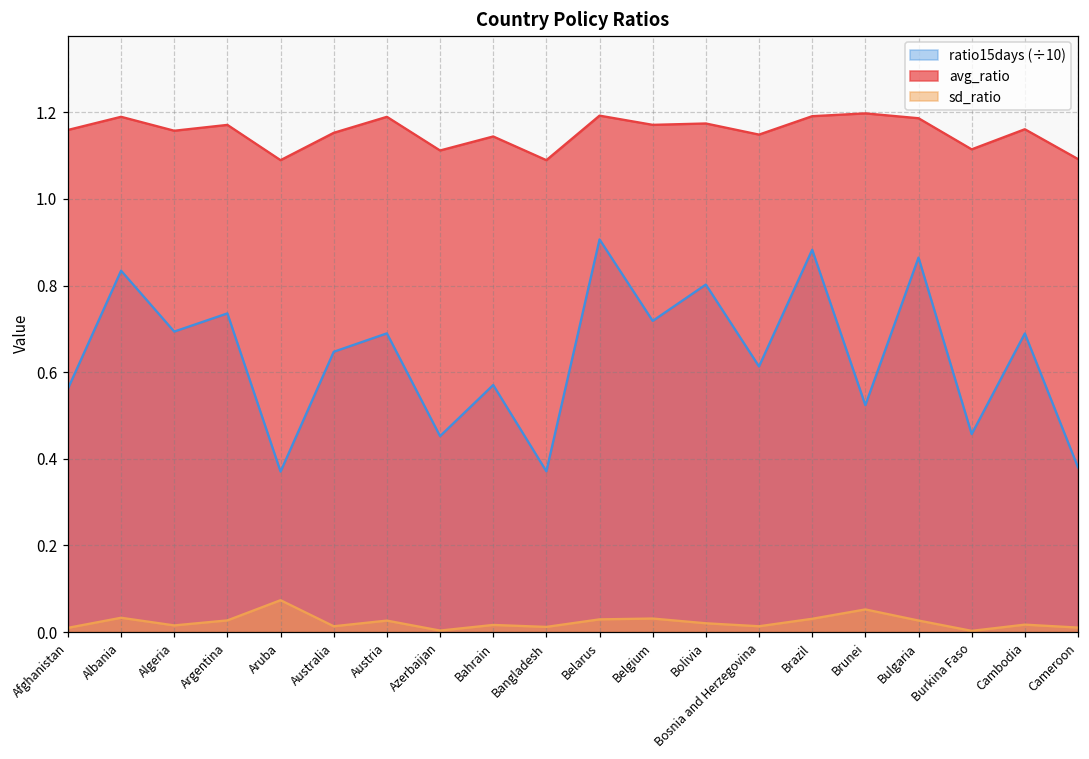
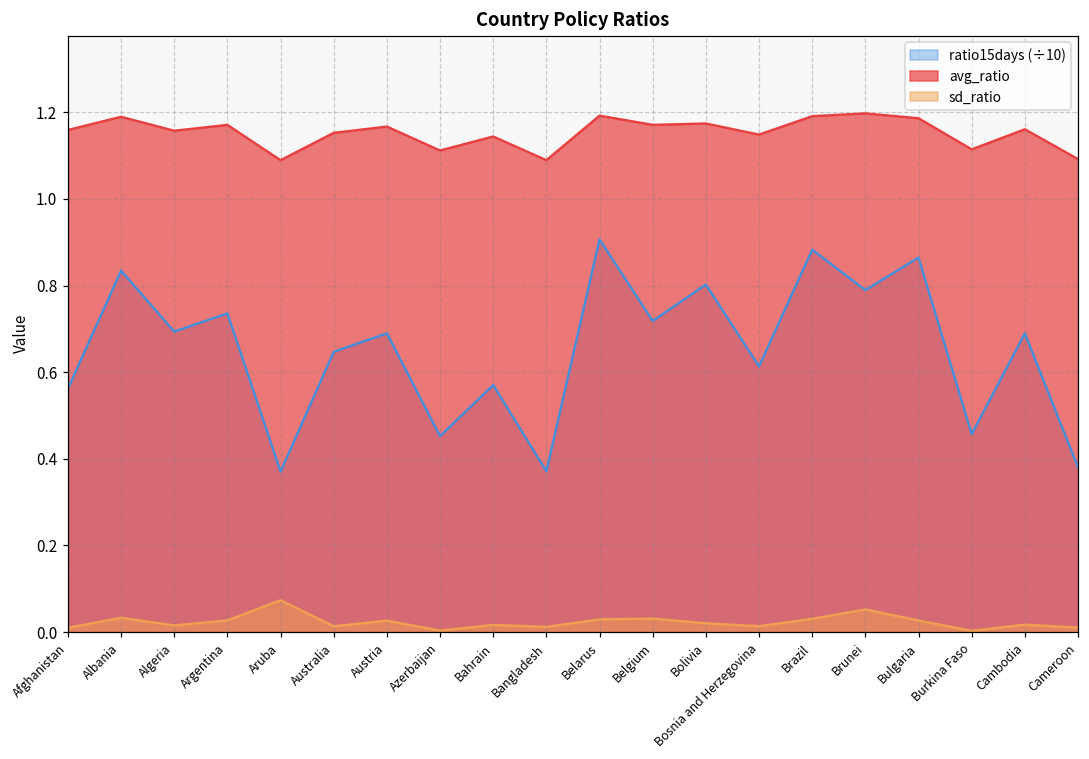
avg_ratio, Austria: 1.19 -> 1.17
ratio15days (÷10), Brunei: 0.52 -> 0.79
